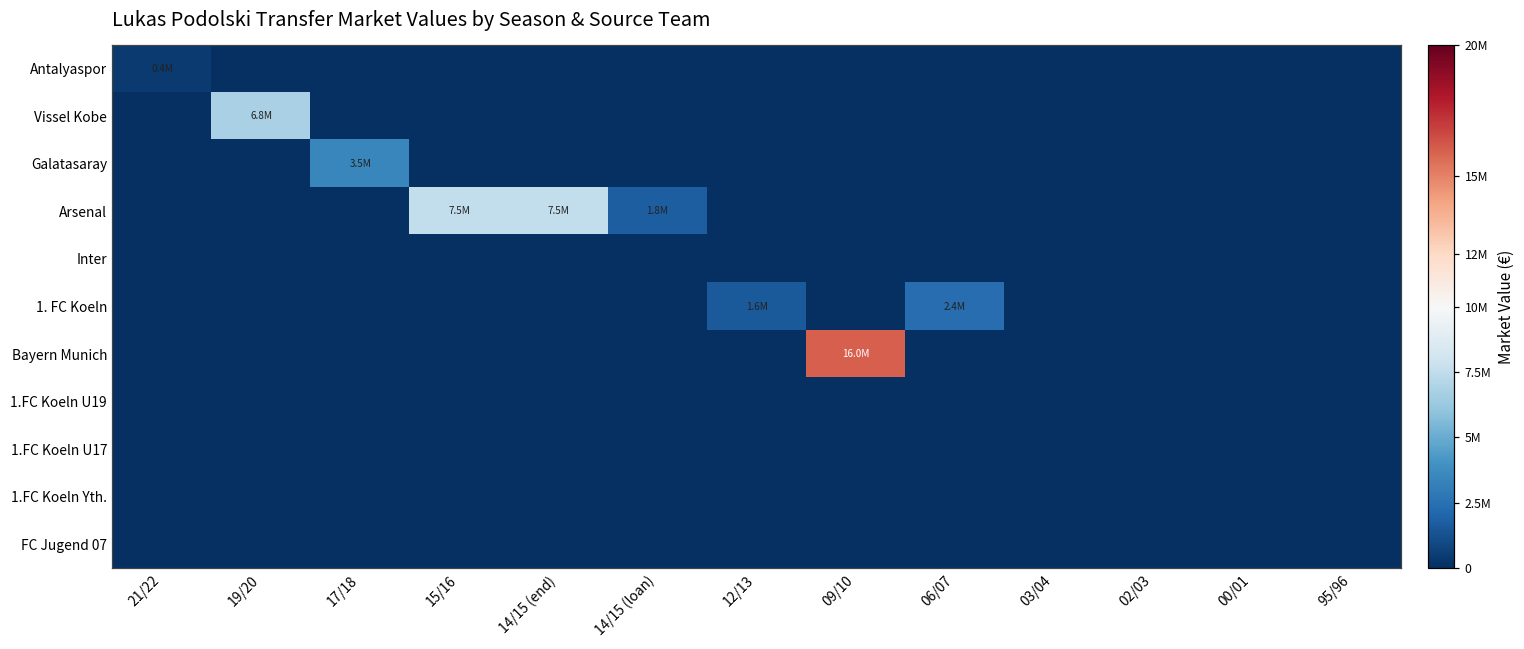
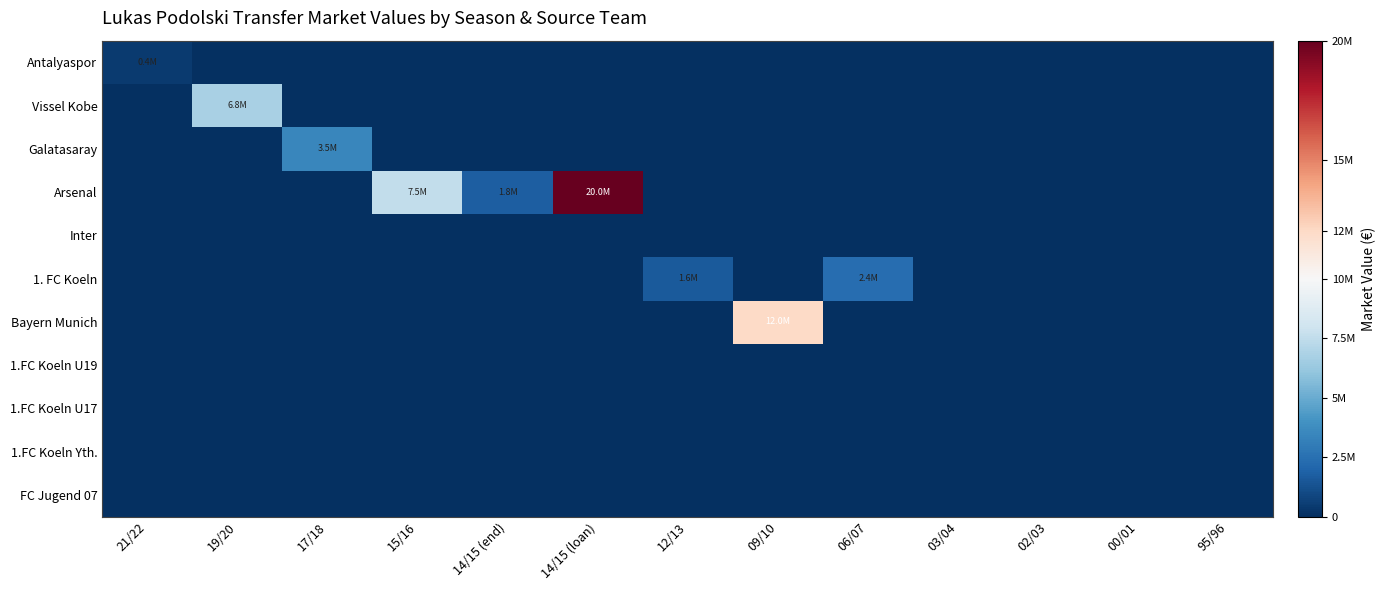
Arsenal, 14/15 (end): 7.5M -> 1.8M
Arsenal, 14/15 (loan): 1.8M -> 20.0M
Bayern Munich, 09/10: 16.0M -> 12.0M
